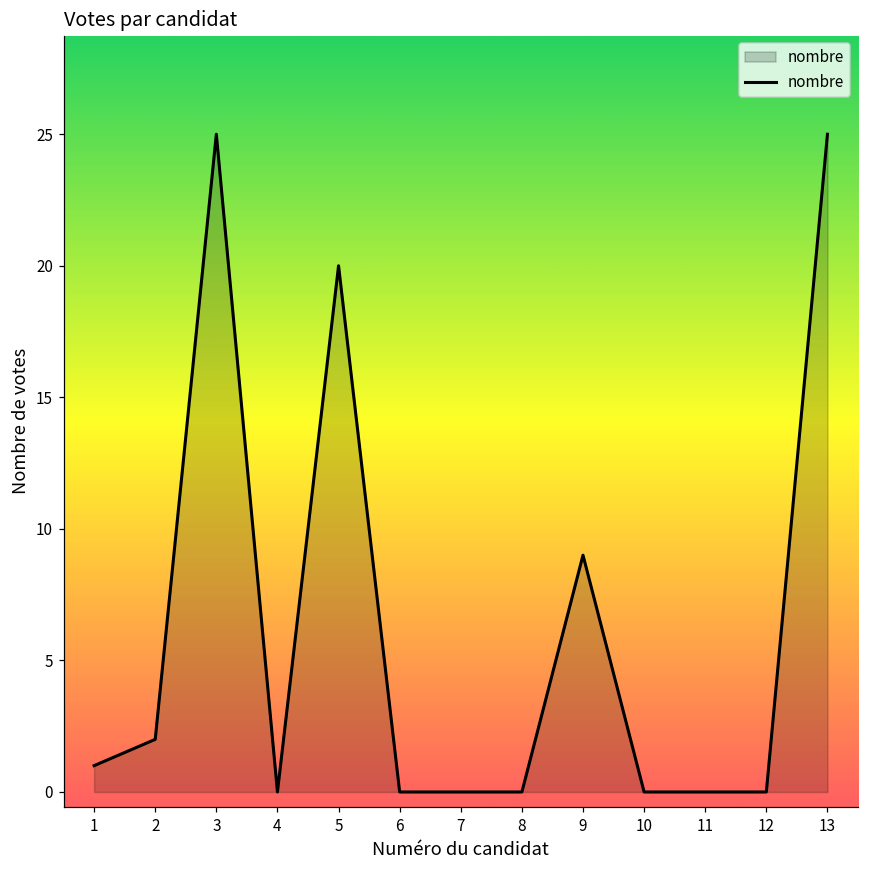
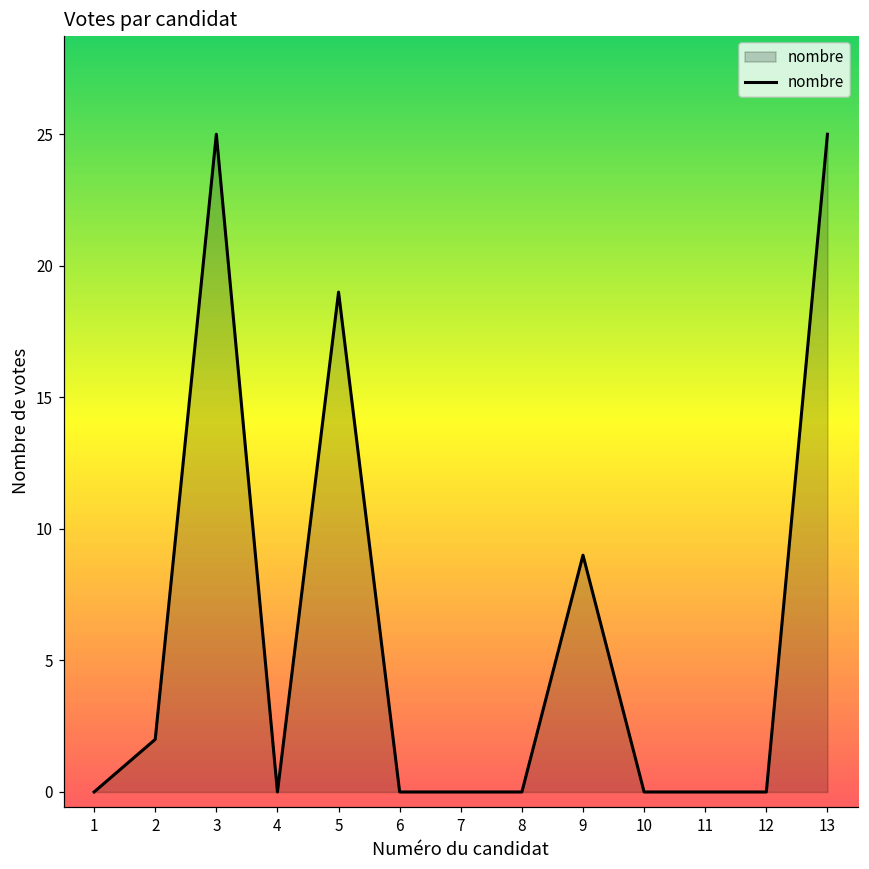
1: 1 -> 0
5: 20 -> 19
